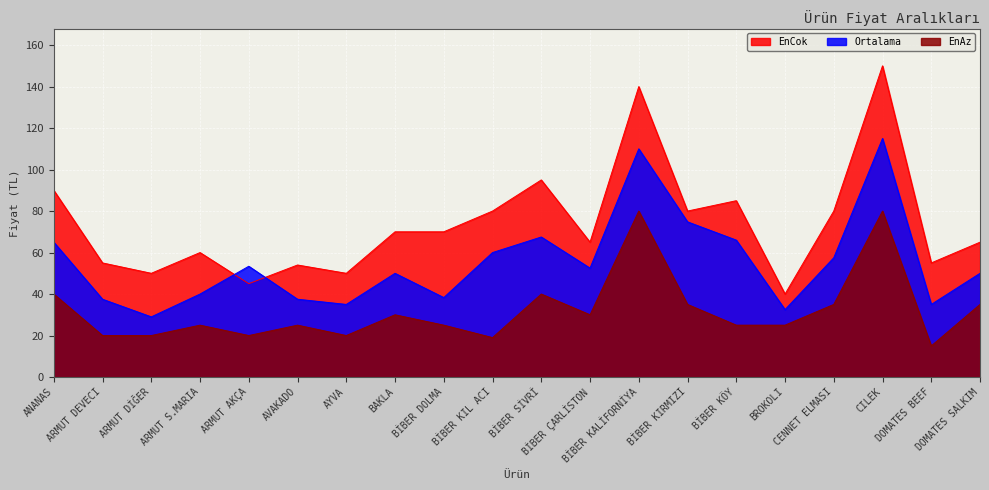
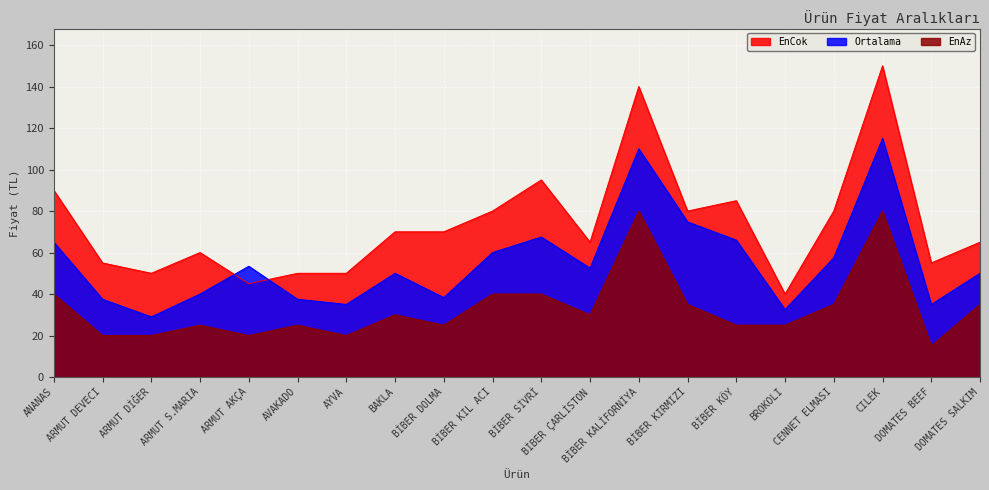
EnCok, AVAKADO: 54 -> 50
EnAz, BİBER KIL ACI: 19 -> 40
